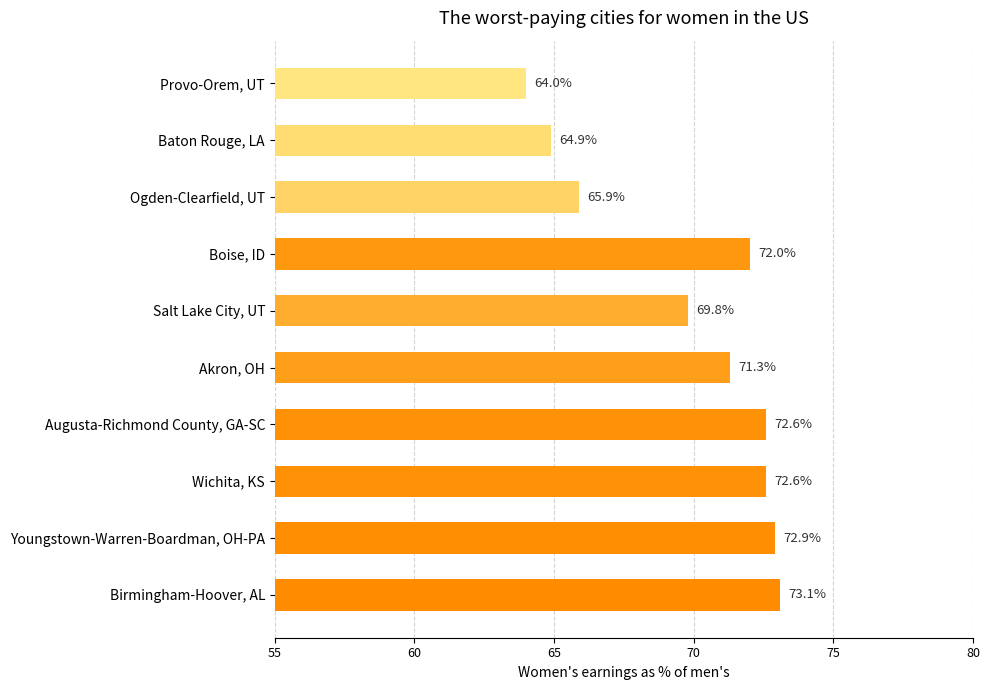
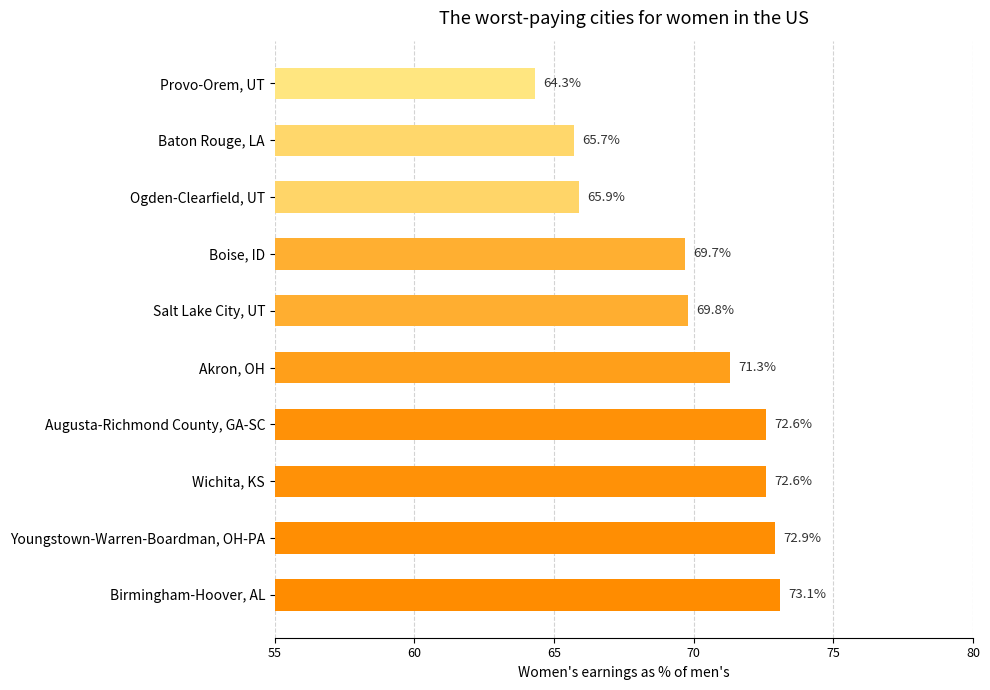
Provo-Orem, UT: 64.0% -> 64.3%
Baton Rouge, LA: 64.9% -> 65.7%
Boise, ID: 72.0% -> 69.7%
